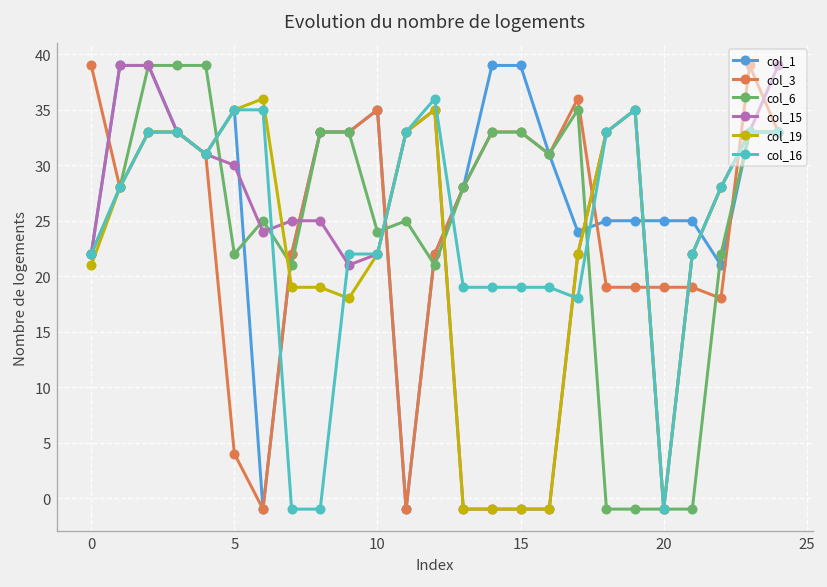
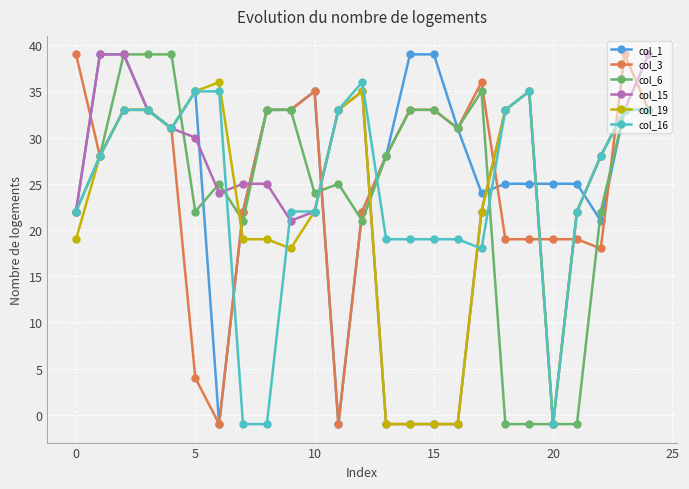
col_19, 0: 21 -> 19
